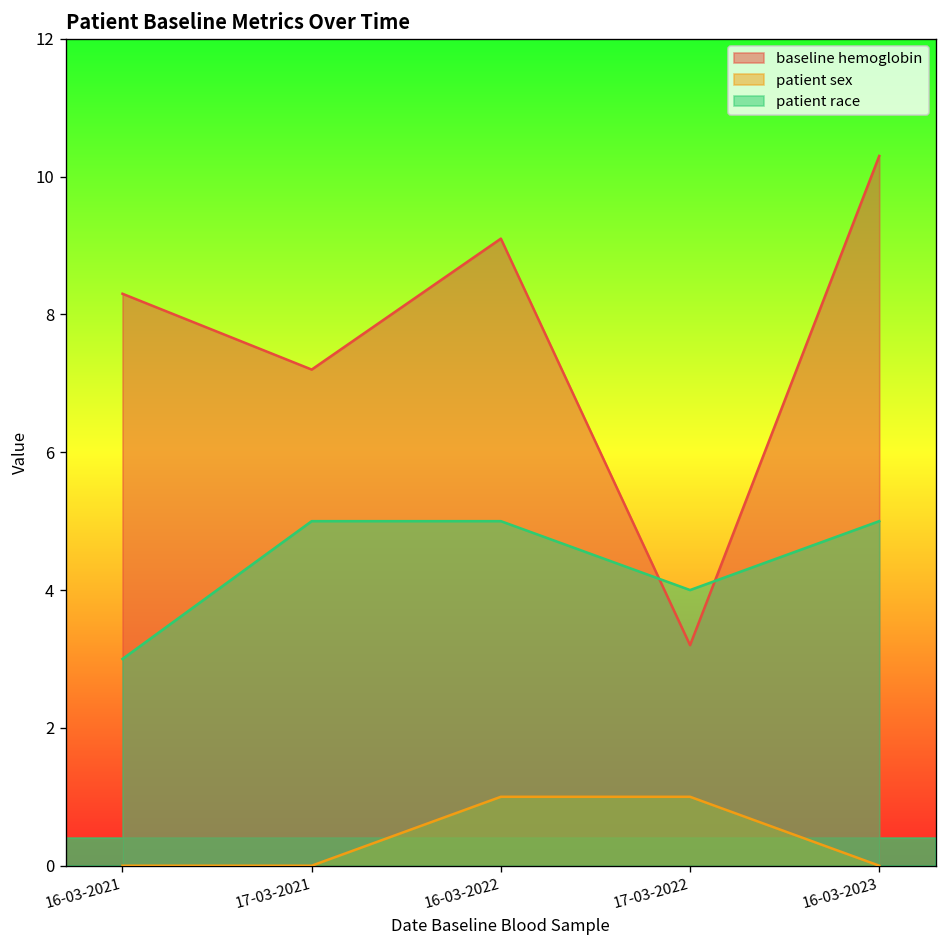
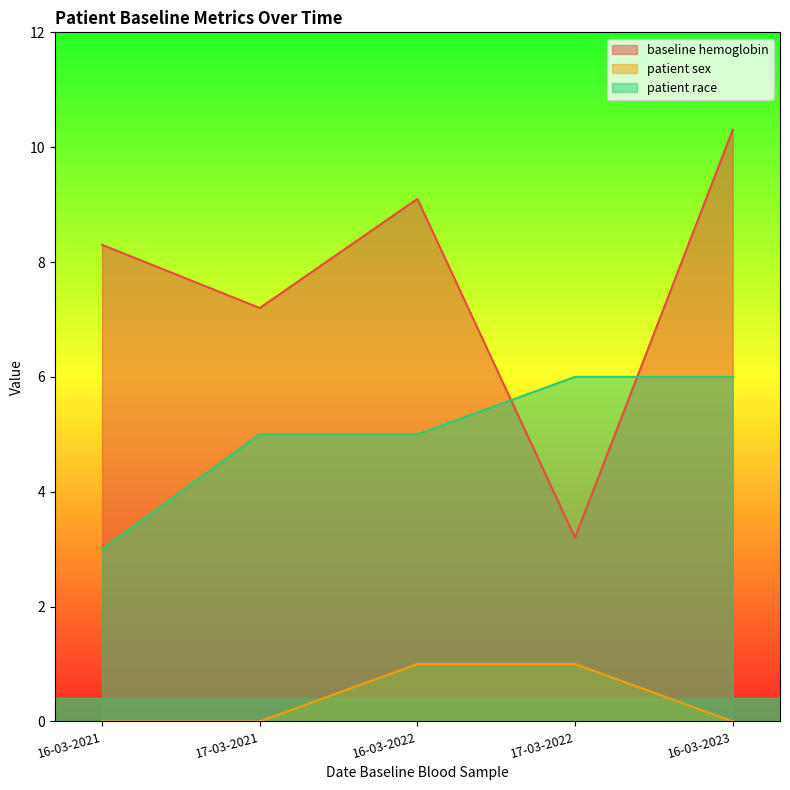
patient race, 17-03-2022: 4 -> 6
patient race, 16-03-2023: 5 -> 6
